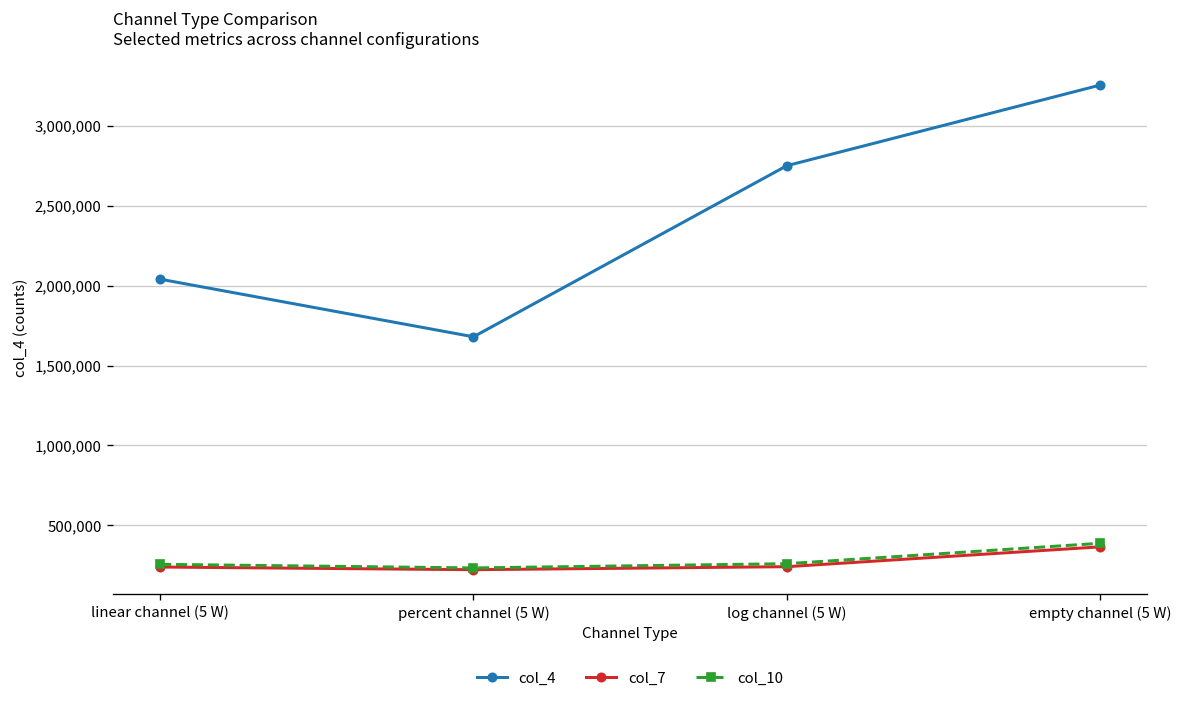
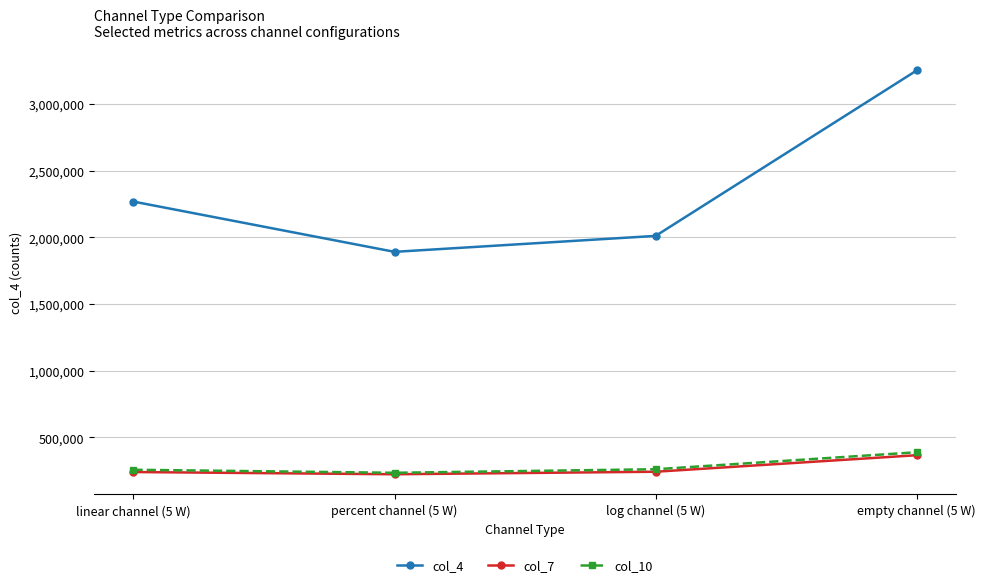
col_4, linear channel (5 W): 2,040,000 -> 2,270,000
col_4, percent channel (5 W): 1,680,000 -> 1,890,000
col_4, log channel (5 W): 2,750,000 -> 2,010,000
